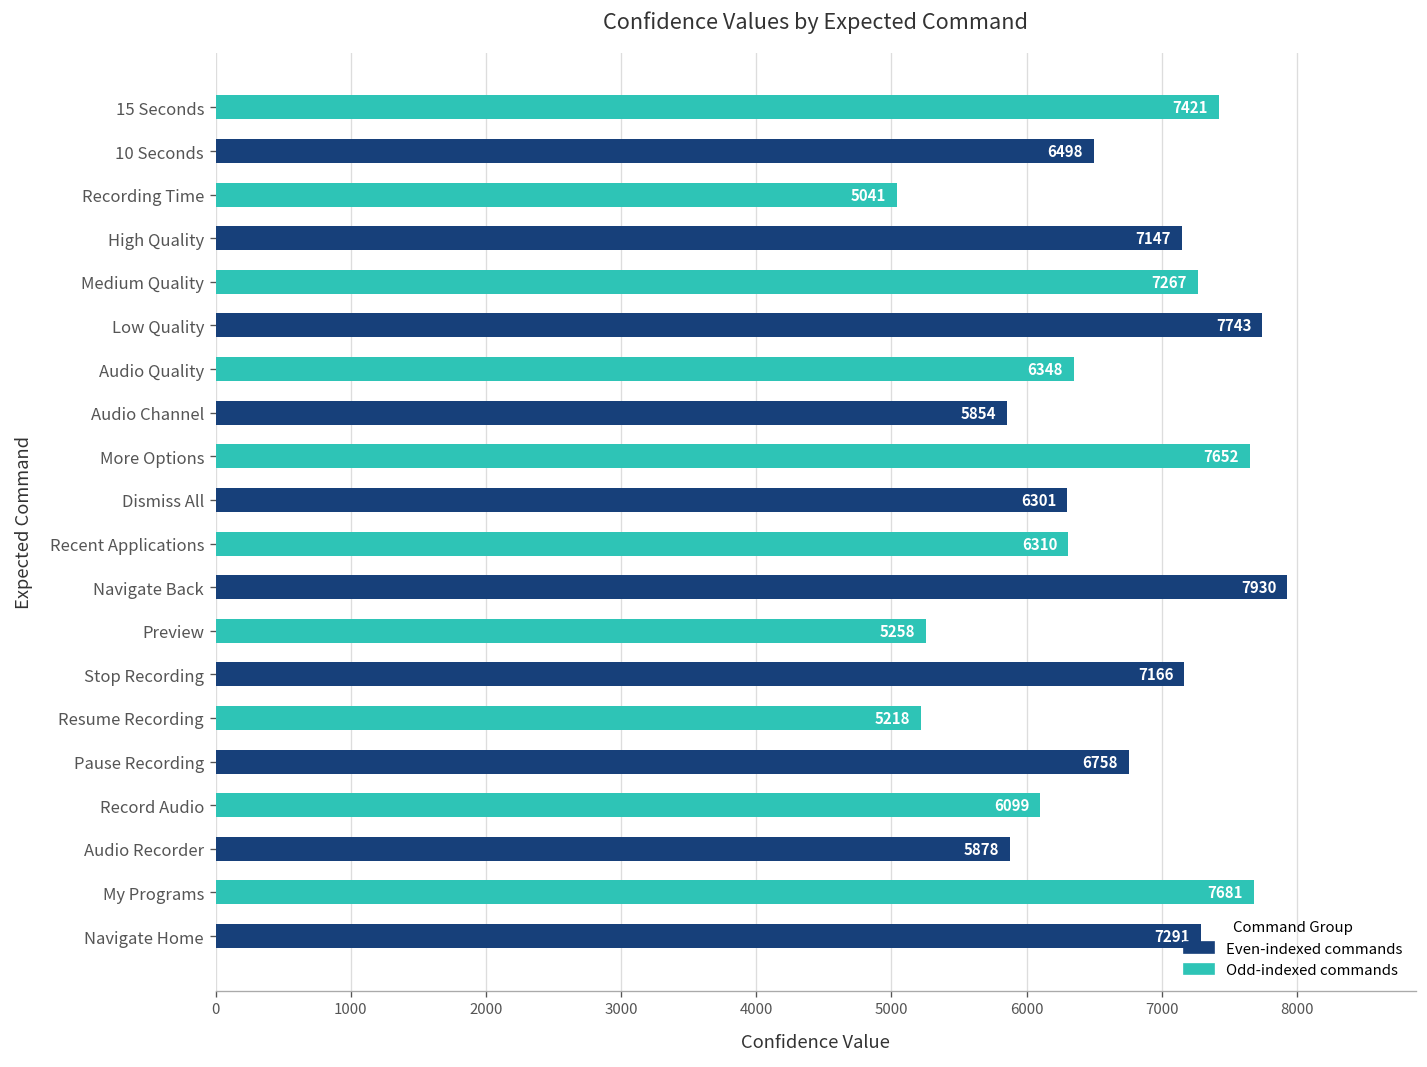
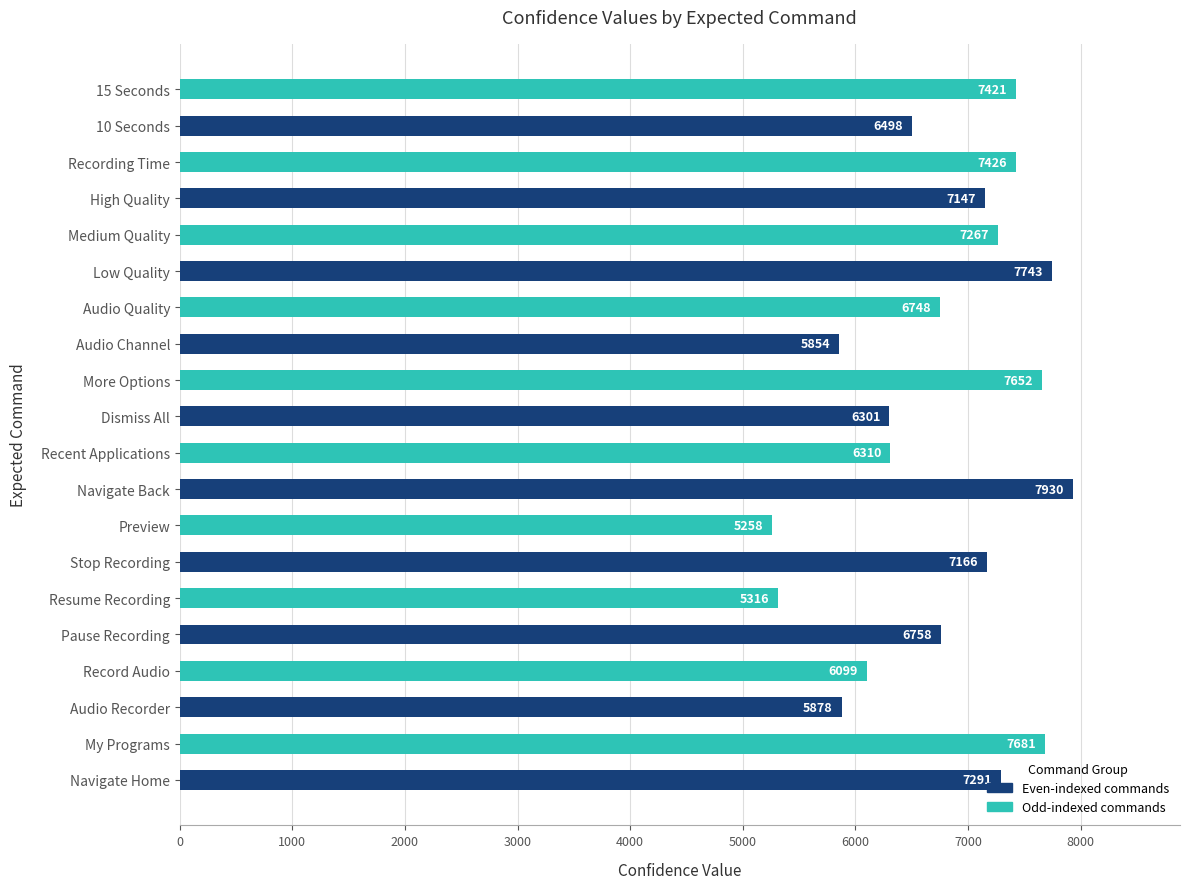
Recording Time: 5041 -> 7426
Audio Quality: 6348 -> 6748
Resume Recording: 5218 -> 5316
